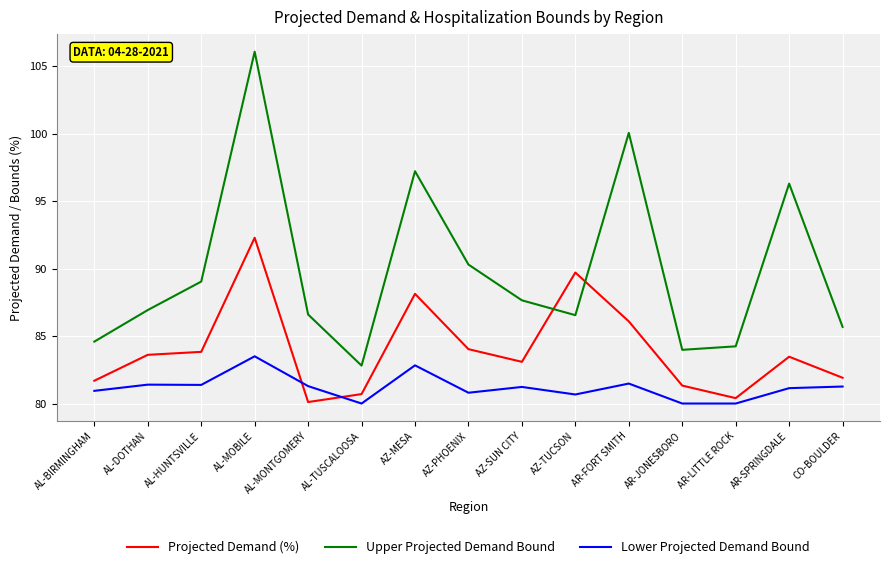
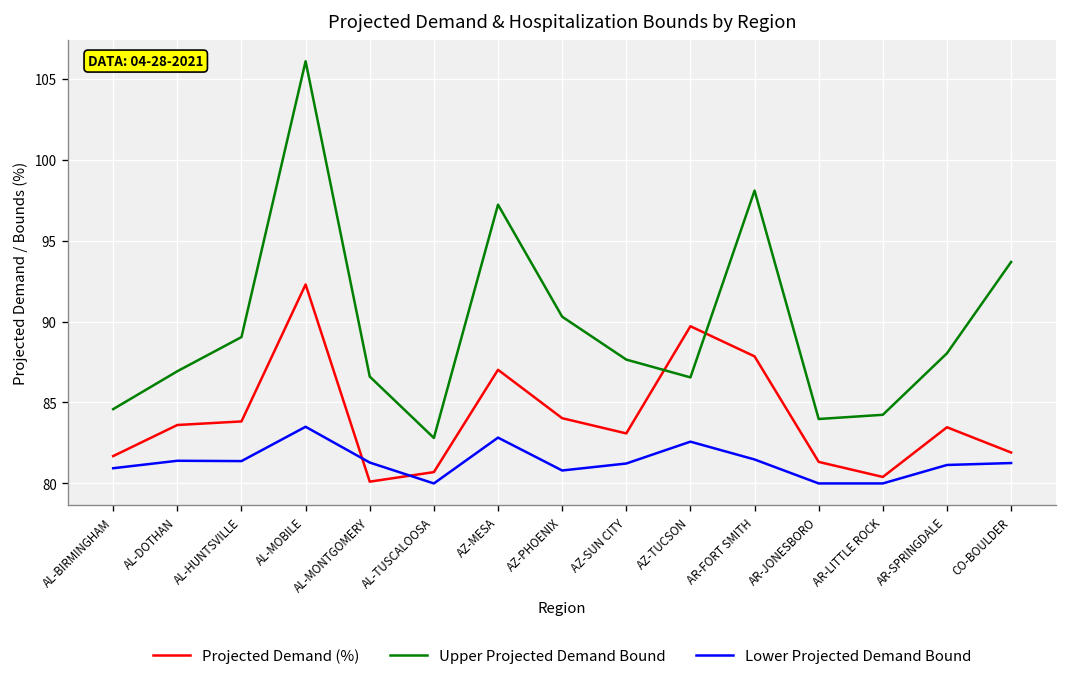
Projected Demand (%), AZ-MESA: 88.1 -> 87.0
Lower Projected Demand Bound, AZ-TUCSON: 80.7 -> 82.6
Projected Demand (%), AR-FORT SMITH: 86.1 -> 87.9
Upper Projected Demand Bound, AR-FORT SMITH: 100.1 -> 98.1
Upper Projected Demand Bound, AR-SPRINGDALE: 96.3 -> 88.0
Upper Projected Demand Bound, CO-BOULDER: 85.7 -> 93.7
